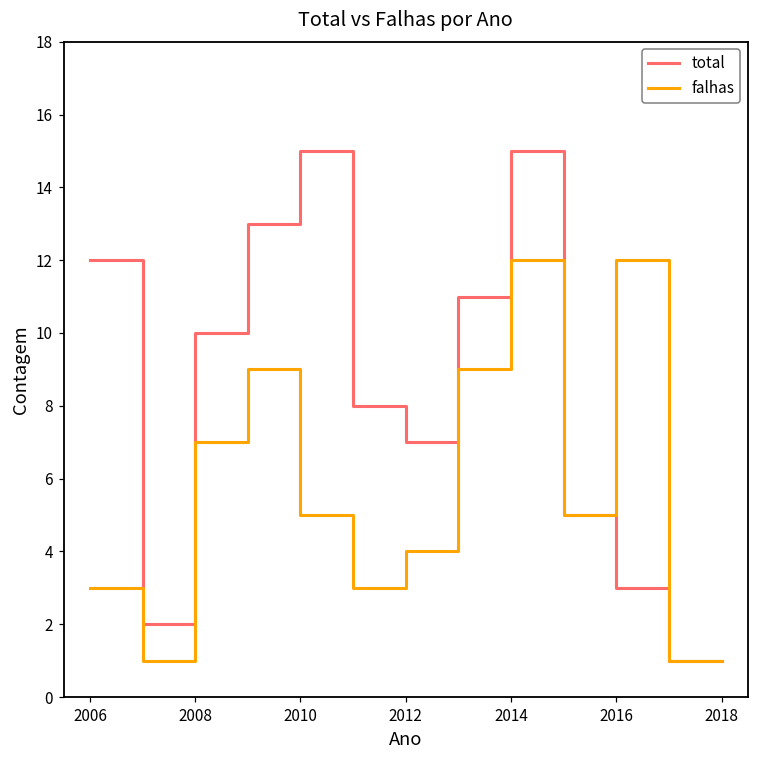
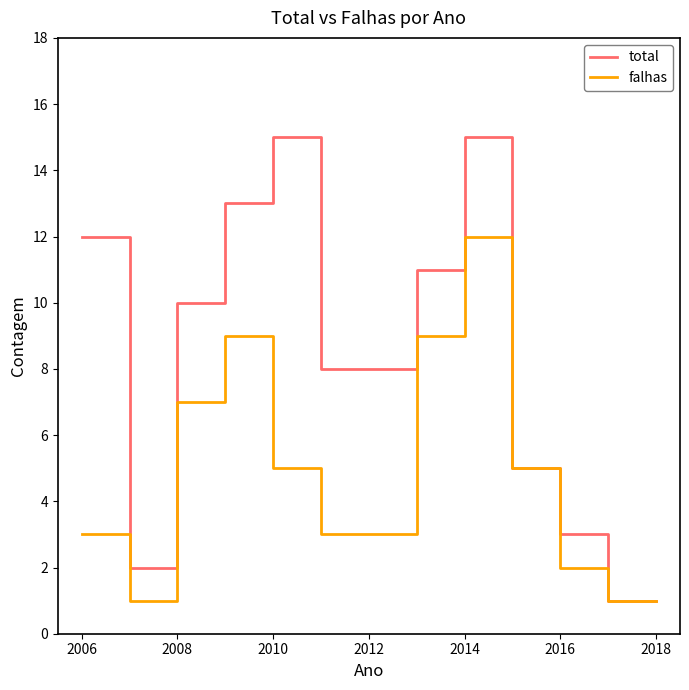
total, 2012: 7 -> 8
falhas, 2012: 4 -> 3
falhas, 2016: 12 -> 2
